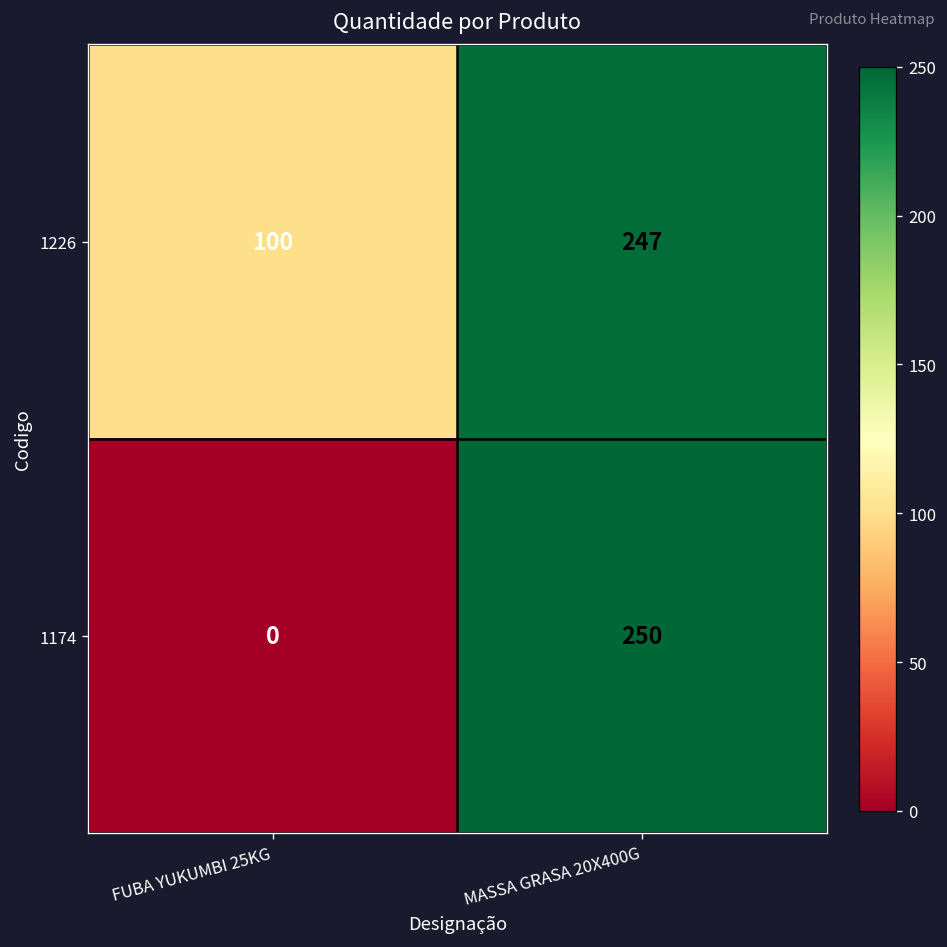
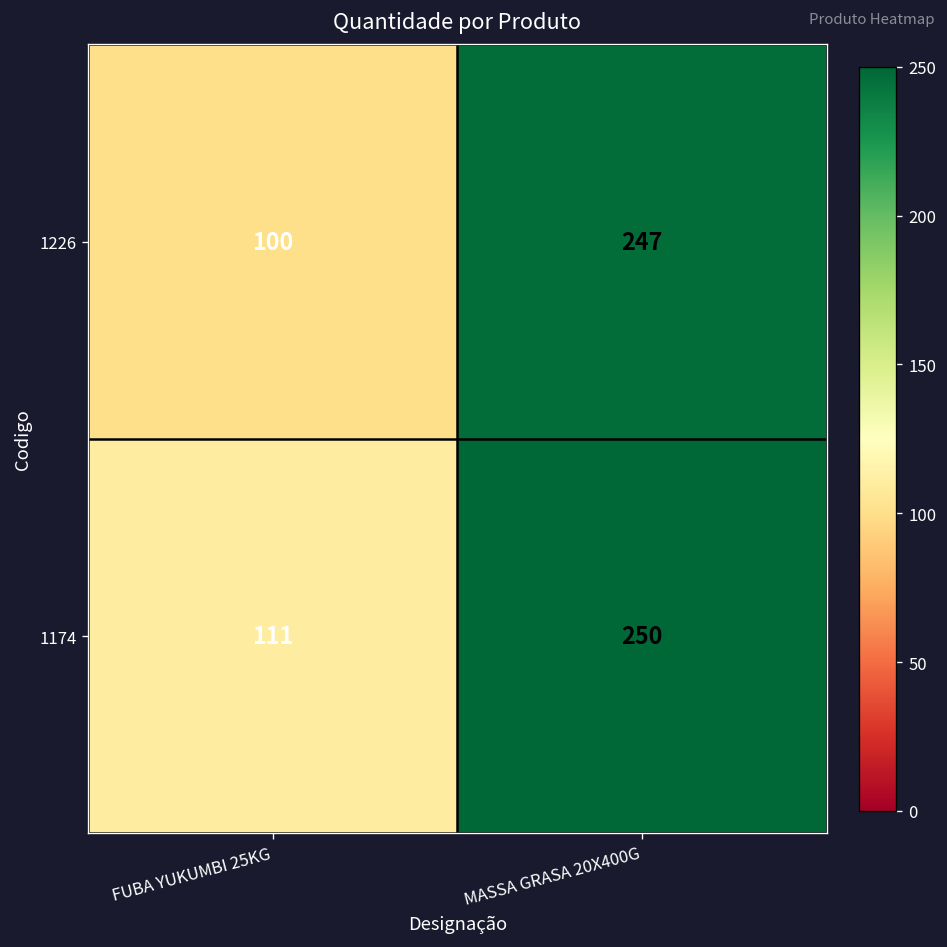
1174, FUBA YUKUMBI 25KG: 0 -> 111
